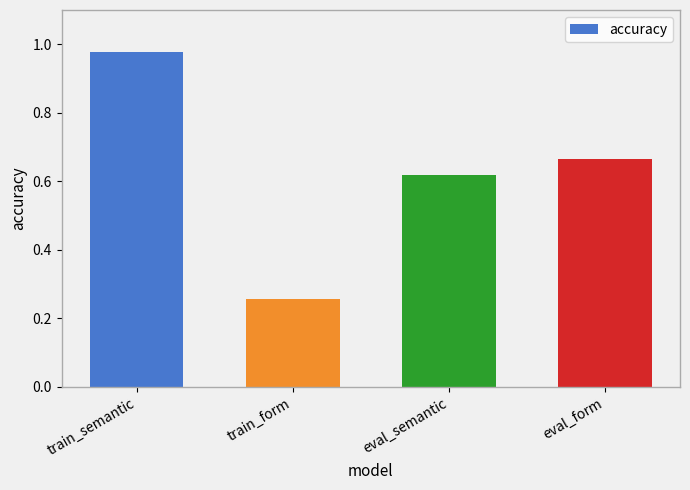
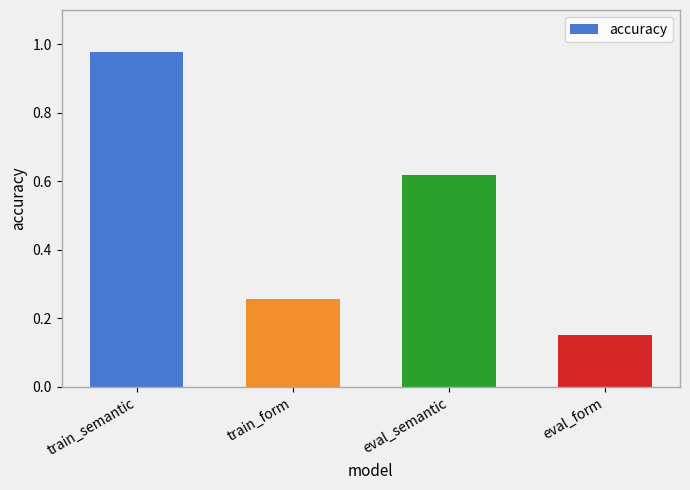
eval_form: 0.67 -> 0.15
